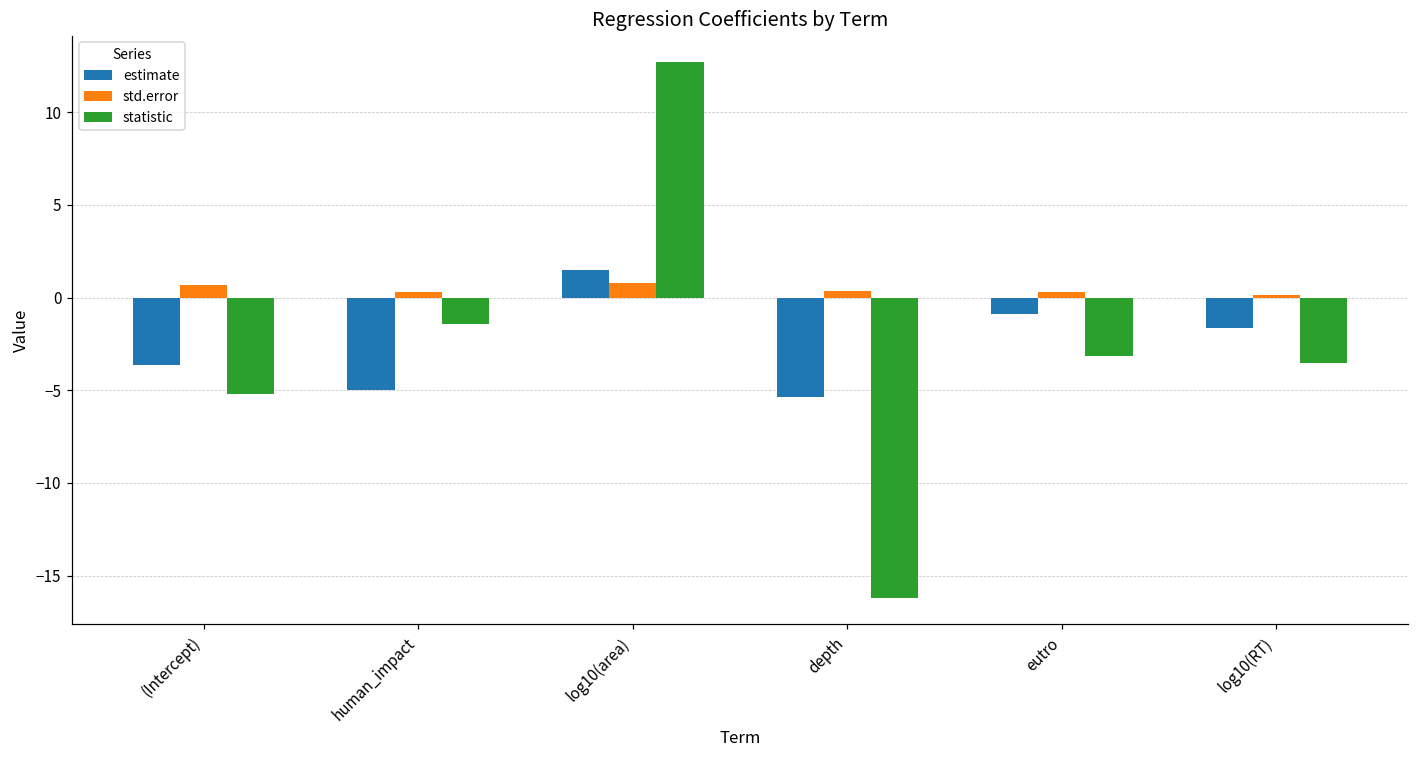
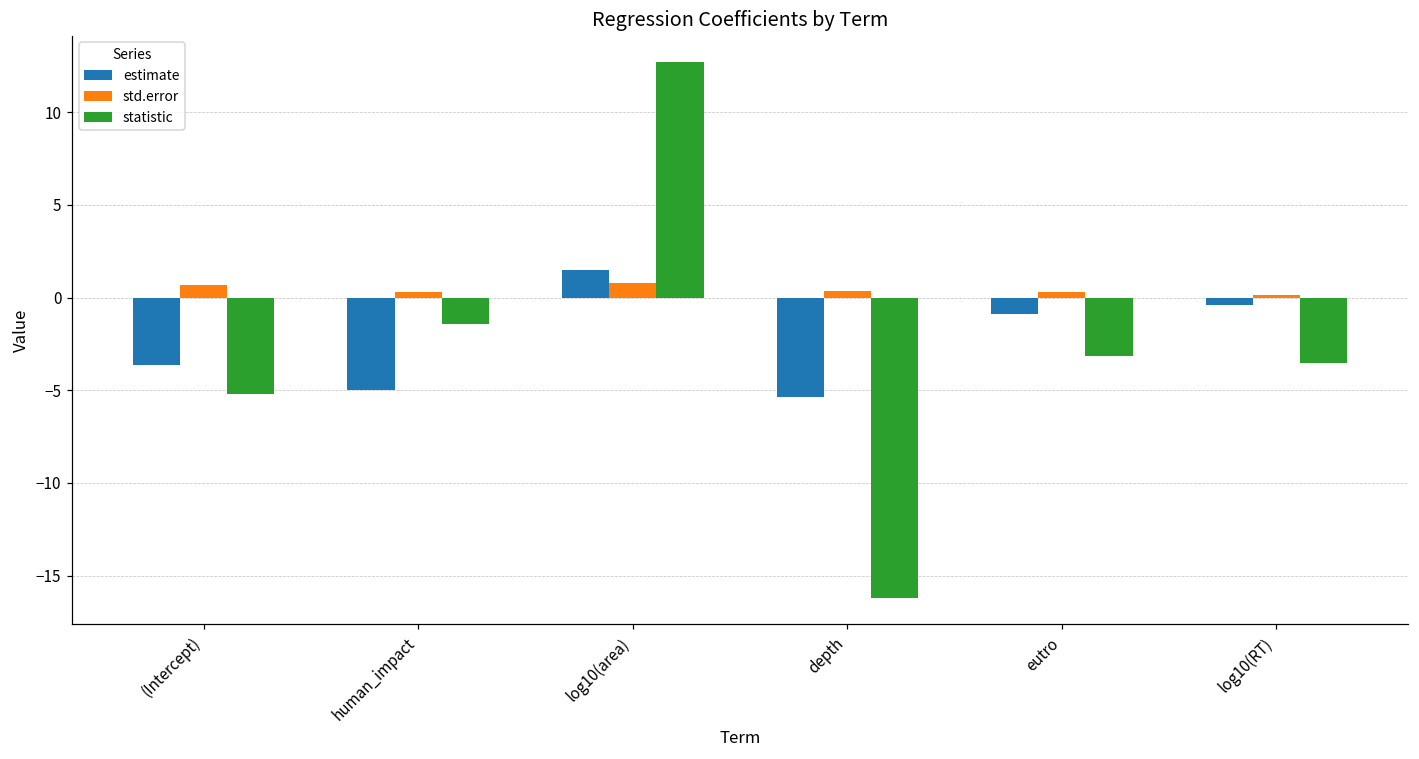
estimate, log10(RT): -1.6 -> -0.4
